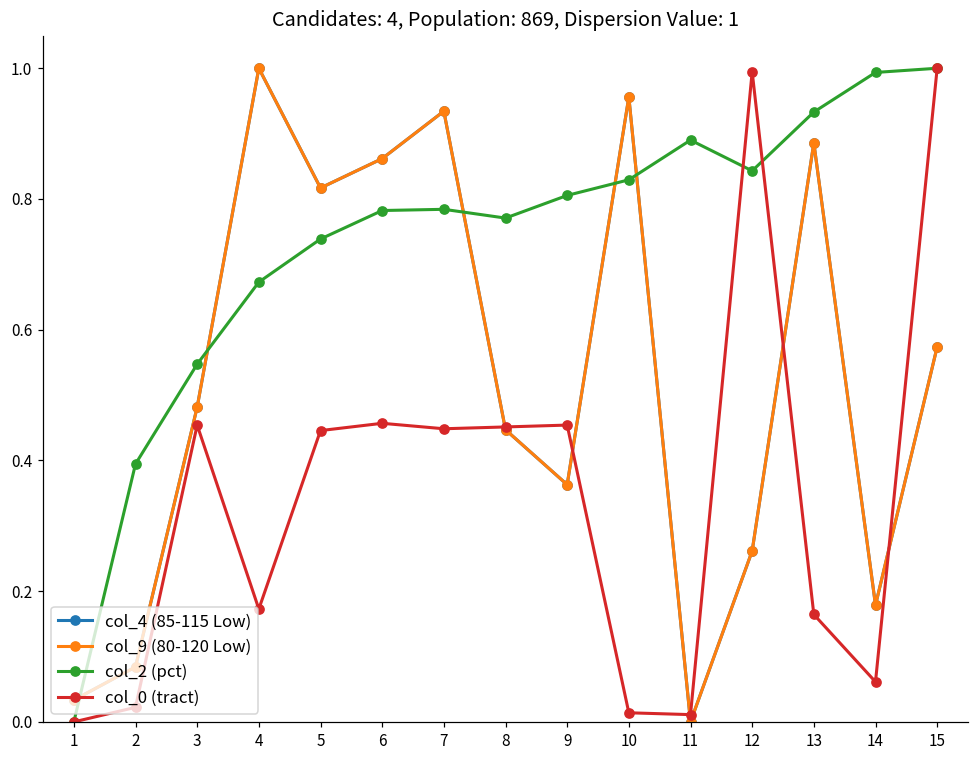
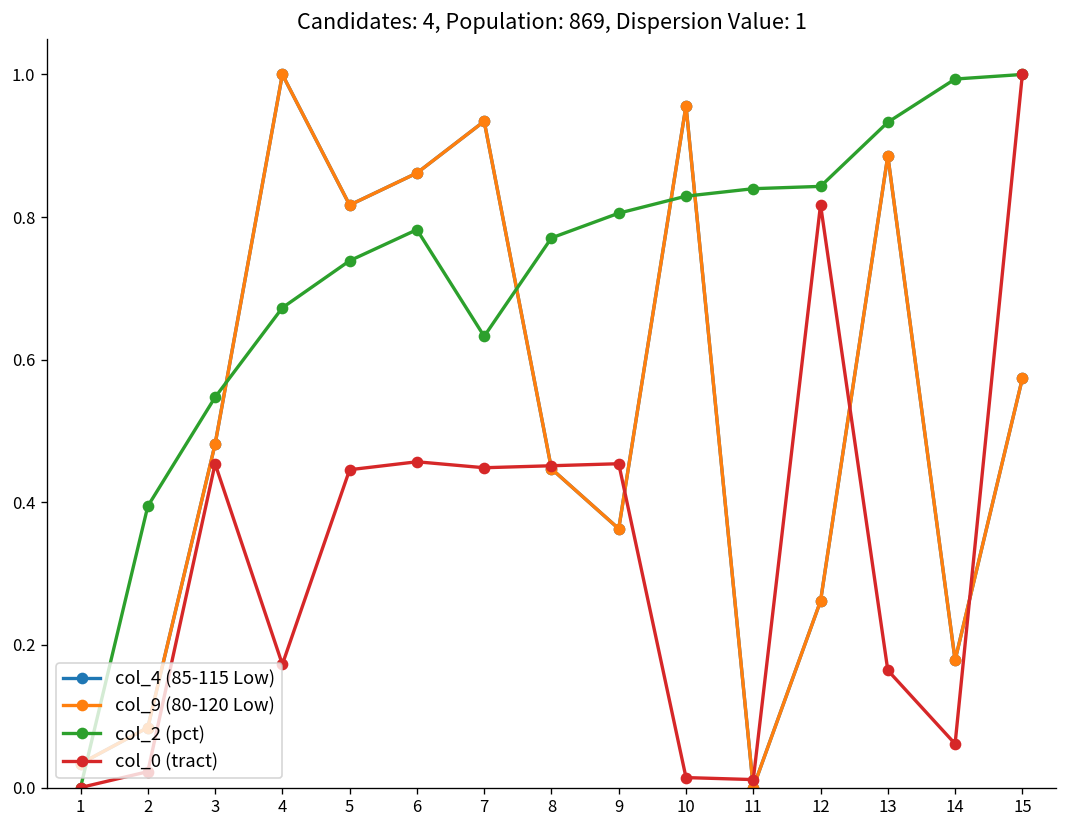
col_2 (pct), 7: 0.78 -> 0.63
col_2 (pct), 11: 0.89 -> 0.84
col_0 (tract), 12: 0.99 -> 0.82
